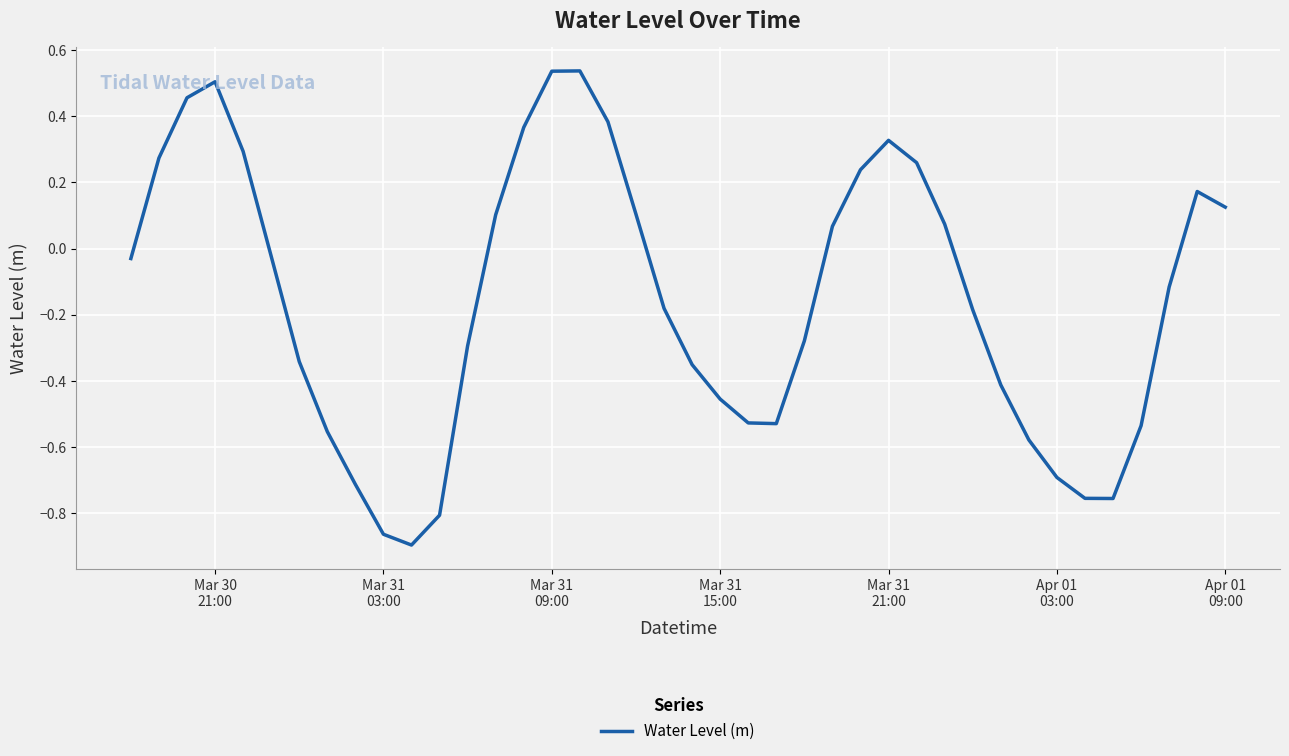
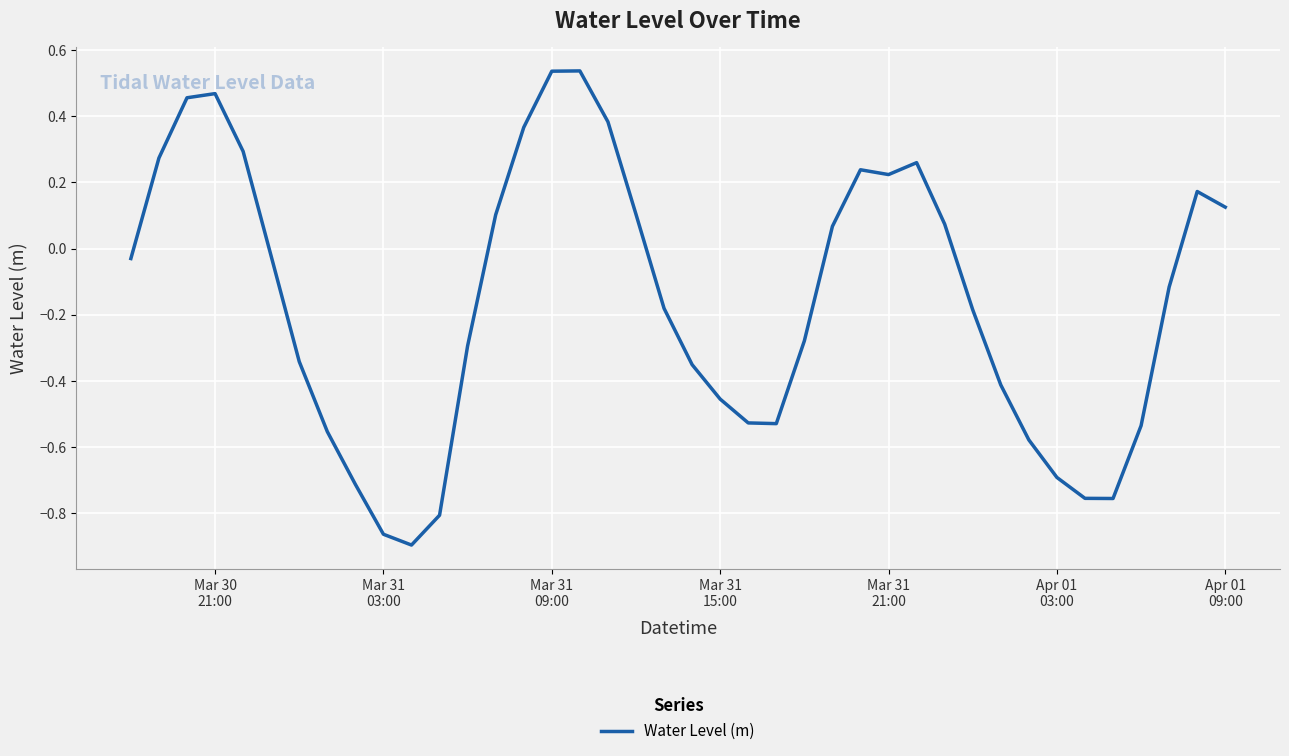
Mar 30 21:00: 0.50 -> 0.47
Mar 31 21:00: 0.33 -> 0.22
